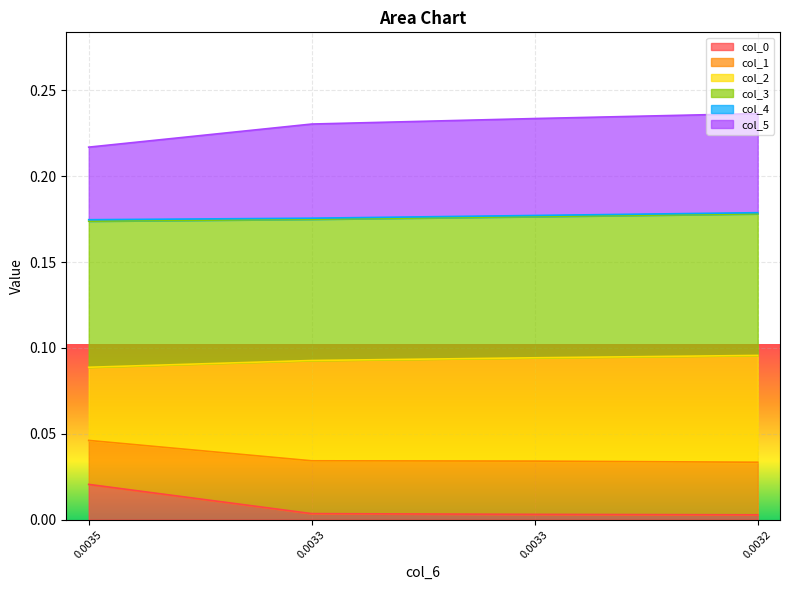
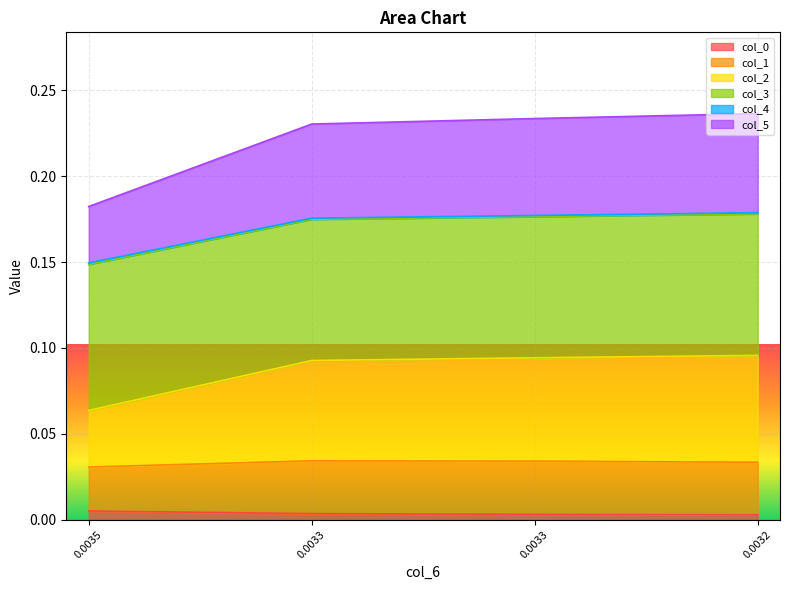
col_0, 0.0035: 0.021 -> 0.005
col_2, 0.0035: 0.043 -> 0.033
col_5, 0.0035: 0.042 -> 0.033
